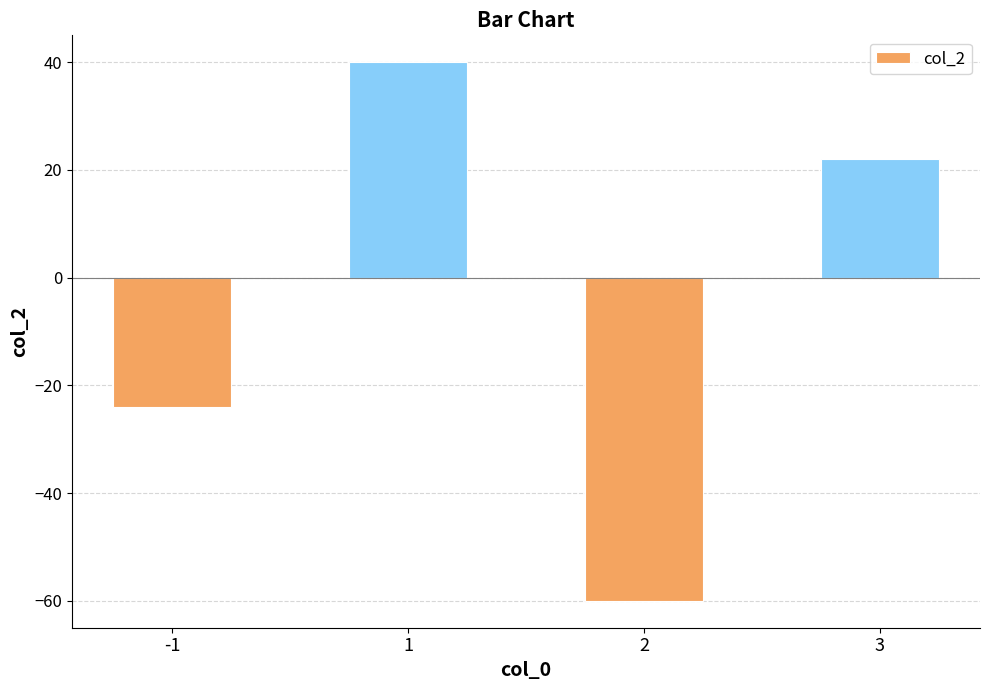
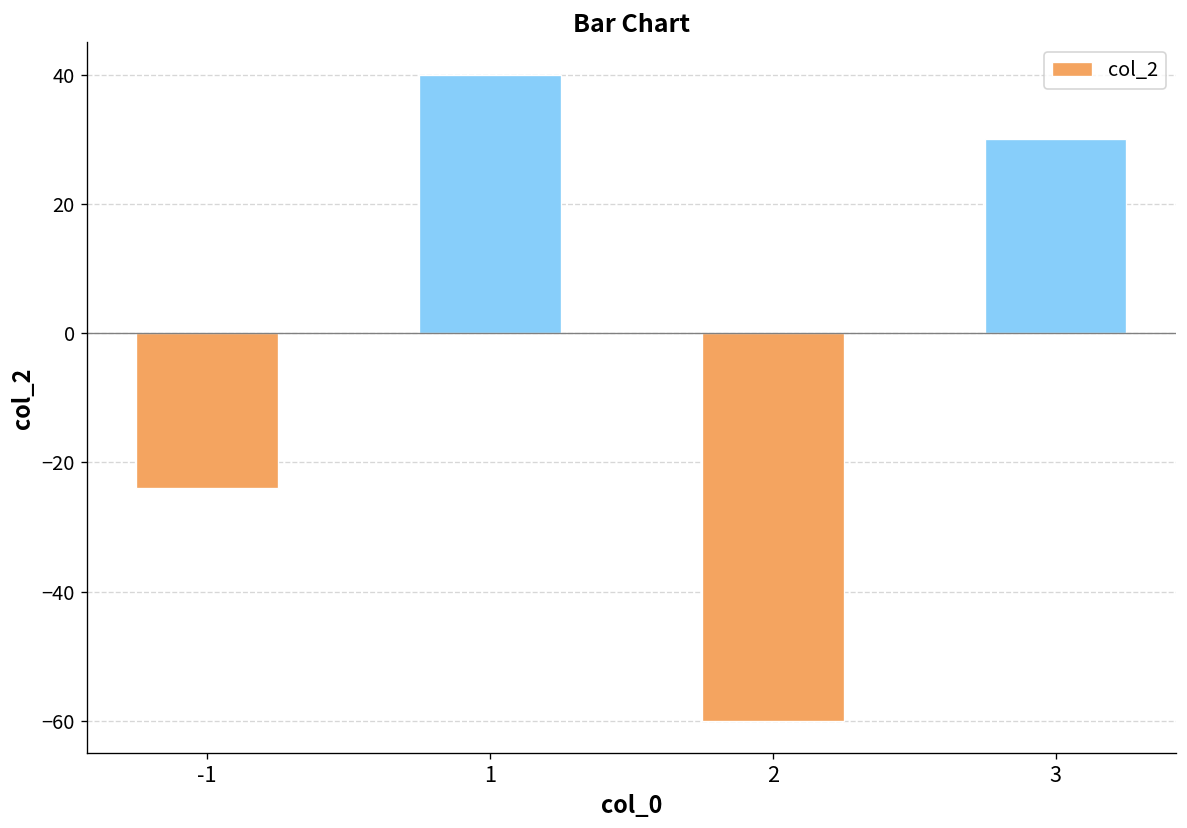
3: 22 -> 30
